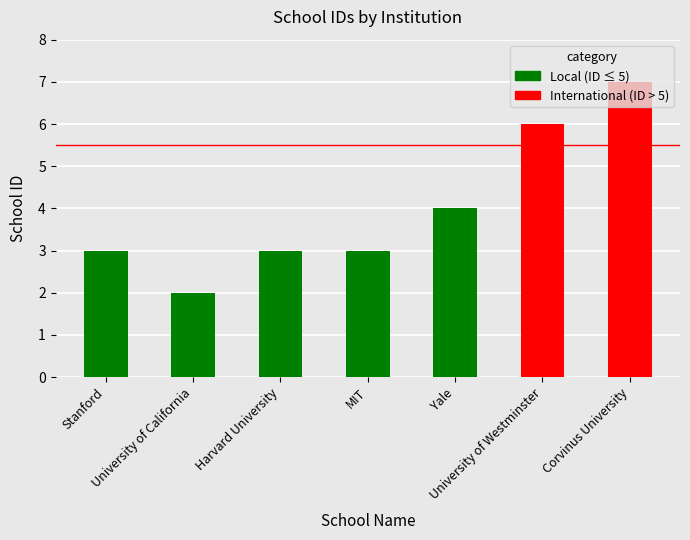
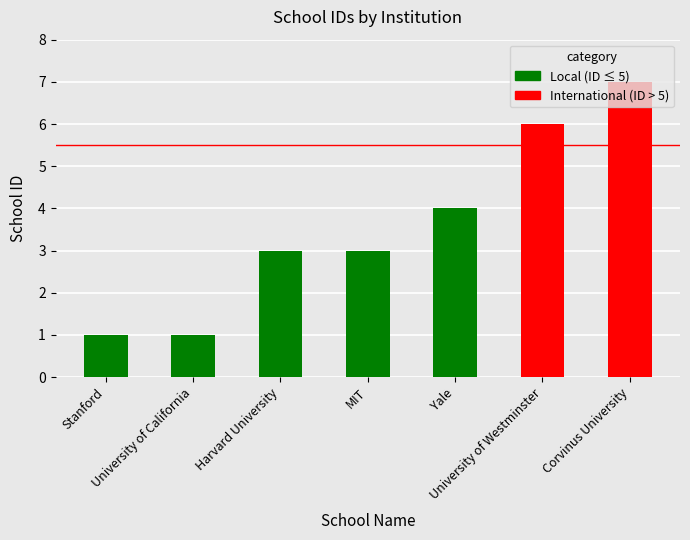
Stanford: 3 -> 1
University of California: 2 -> 1
